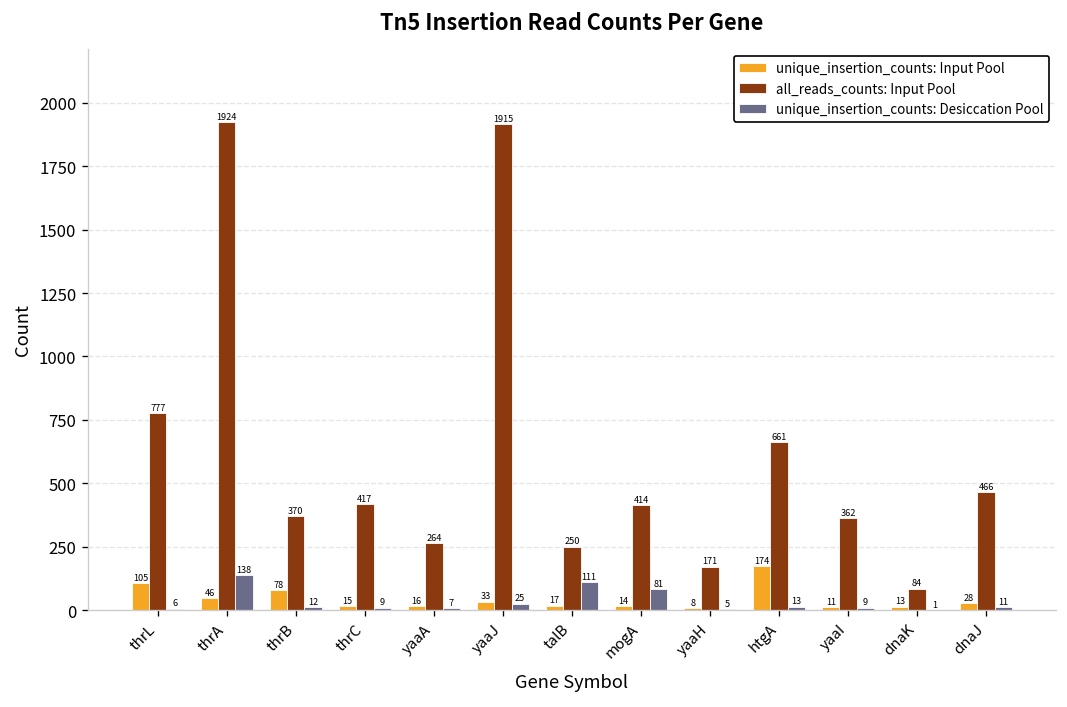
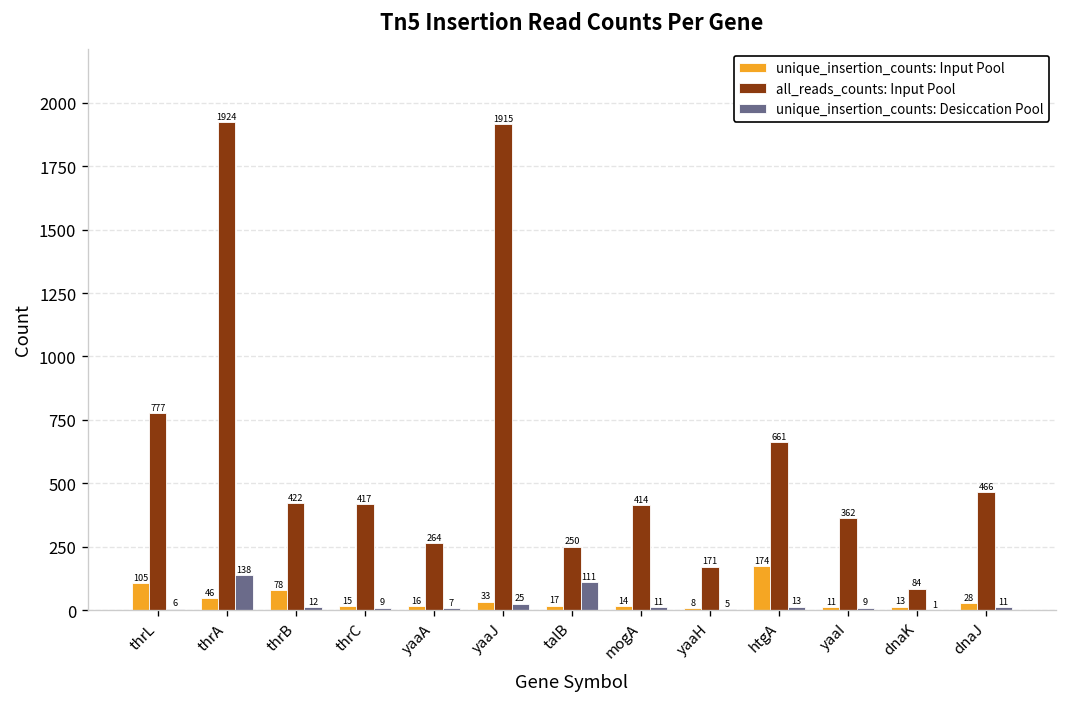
all_reads_counts: Input Pool, thrB: 370 -> 422
unique_insertion_counts: Desiccation Pool, mogA: 81 -> 11
